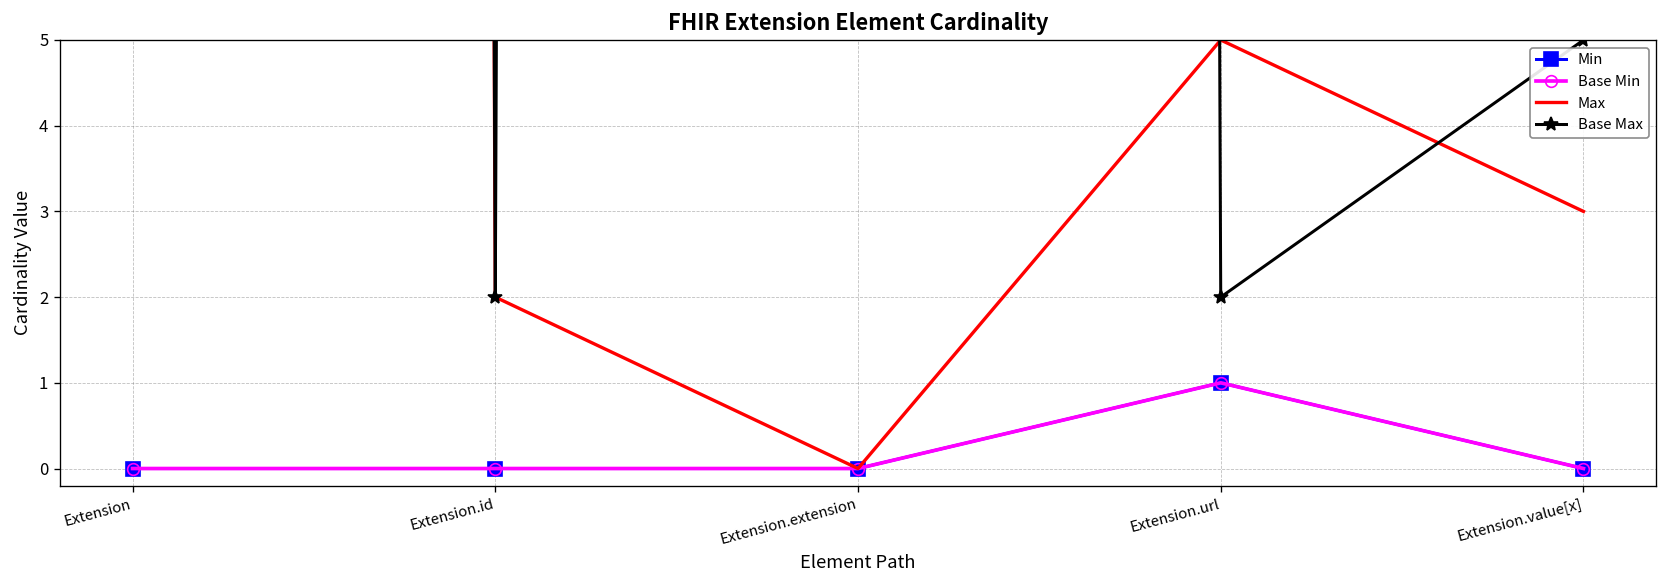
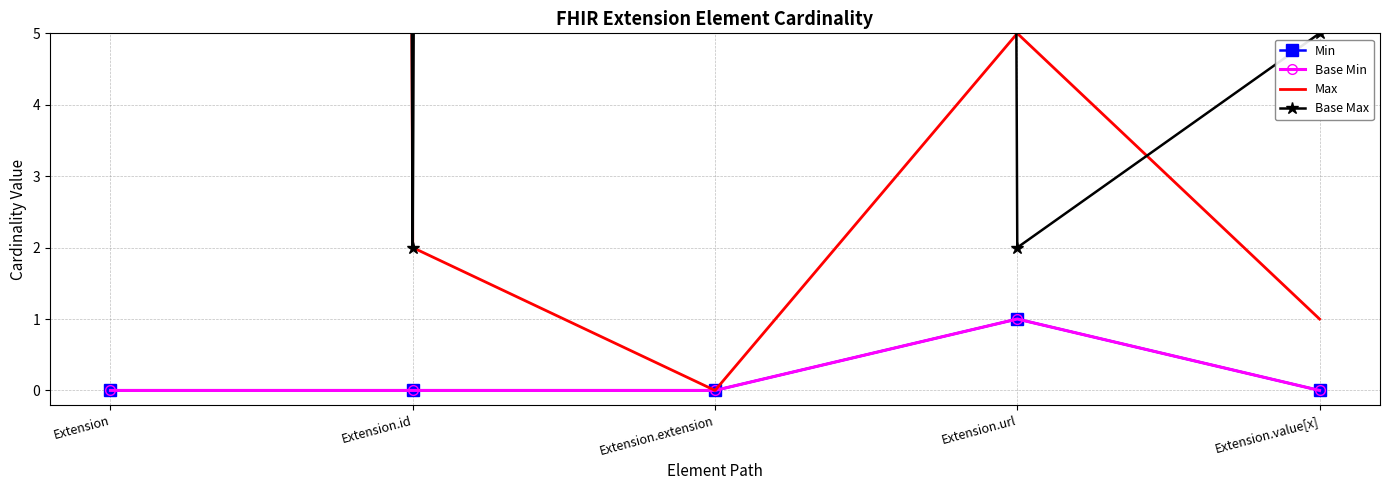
Max, Extension.value[x]: 3 -> 1
